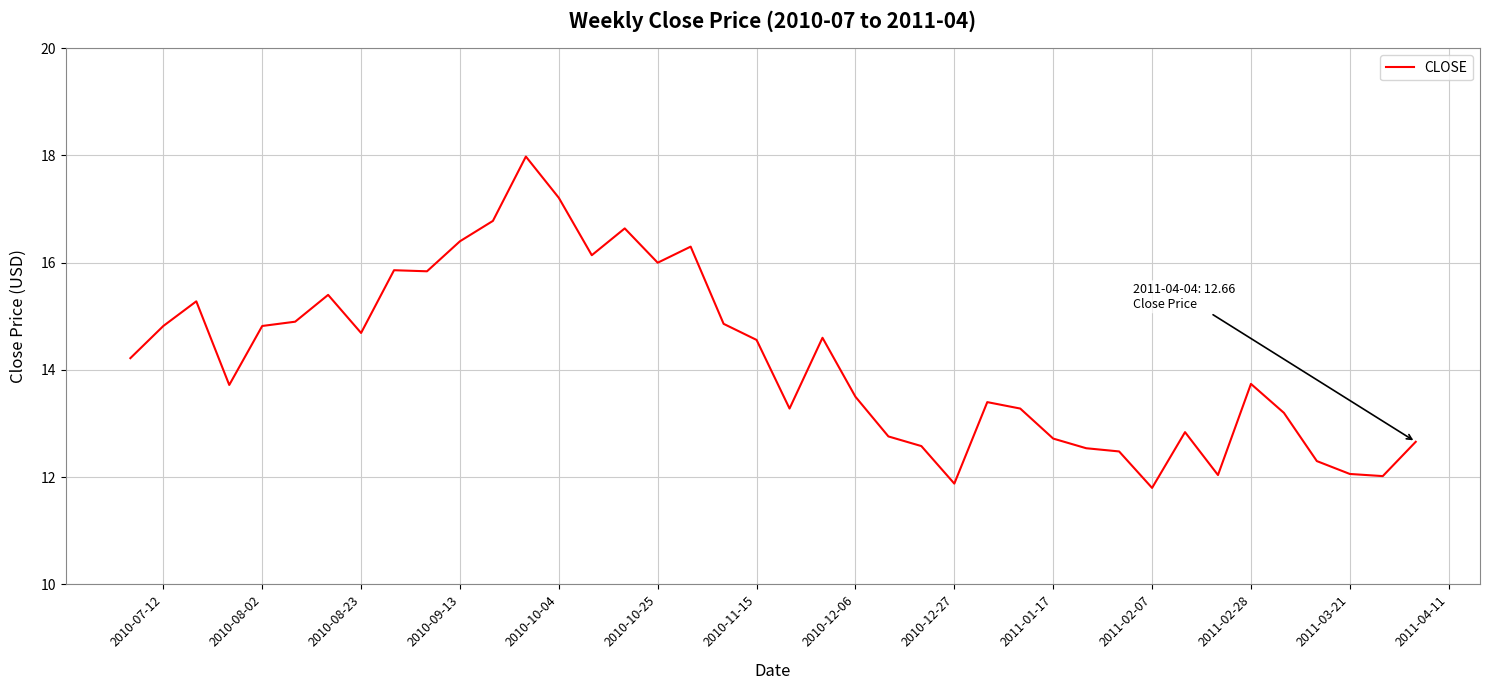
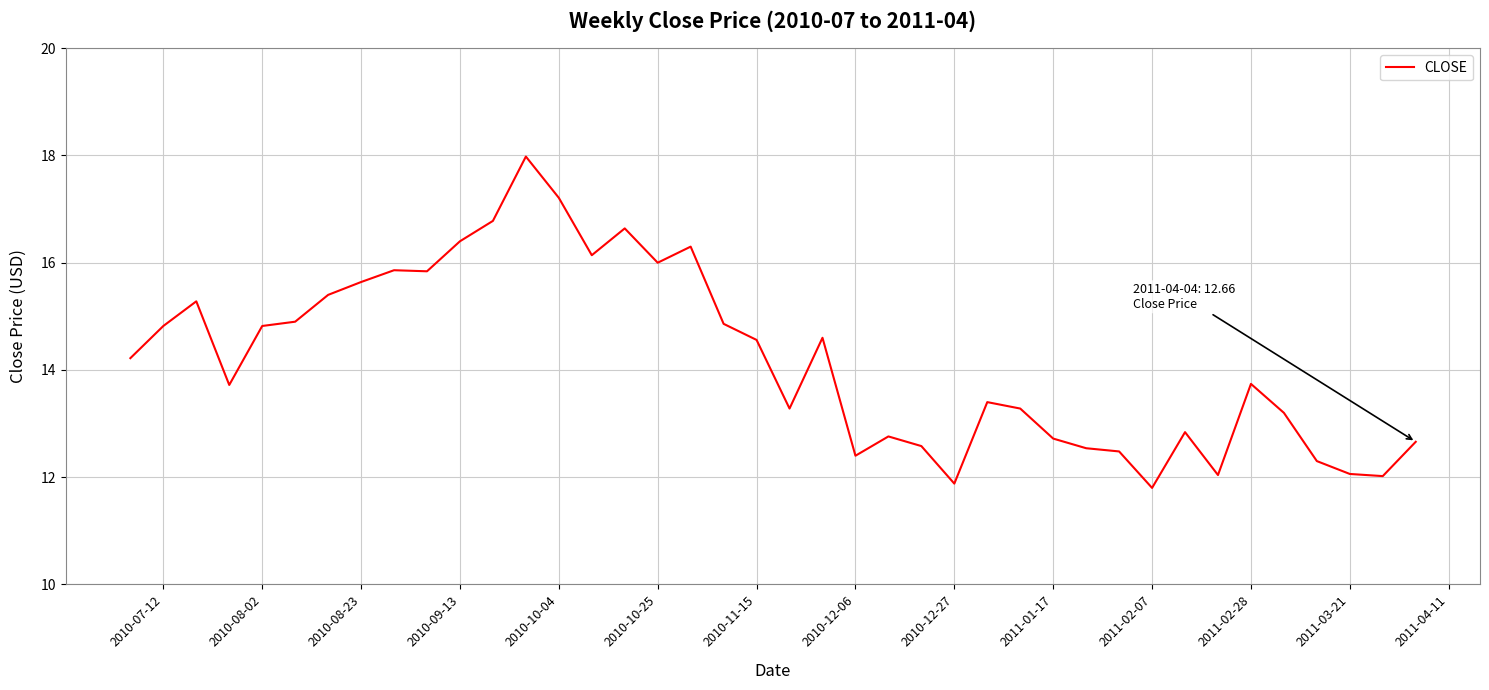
2010-08-23: 14.7 -> 15.6
2010-12-06: 13.5 -> 12.4
